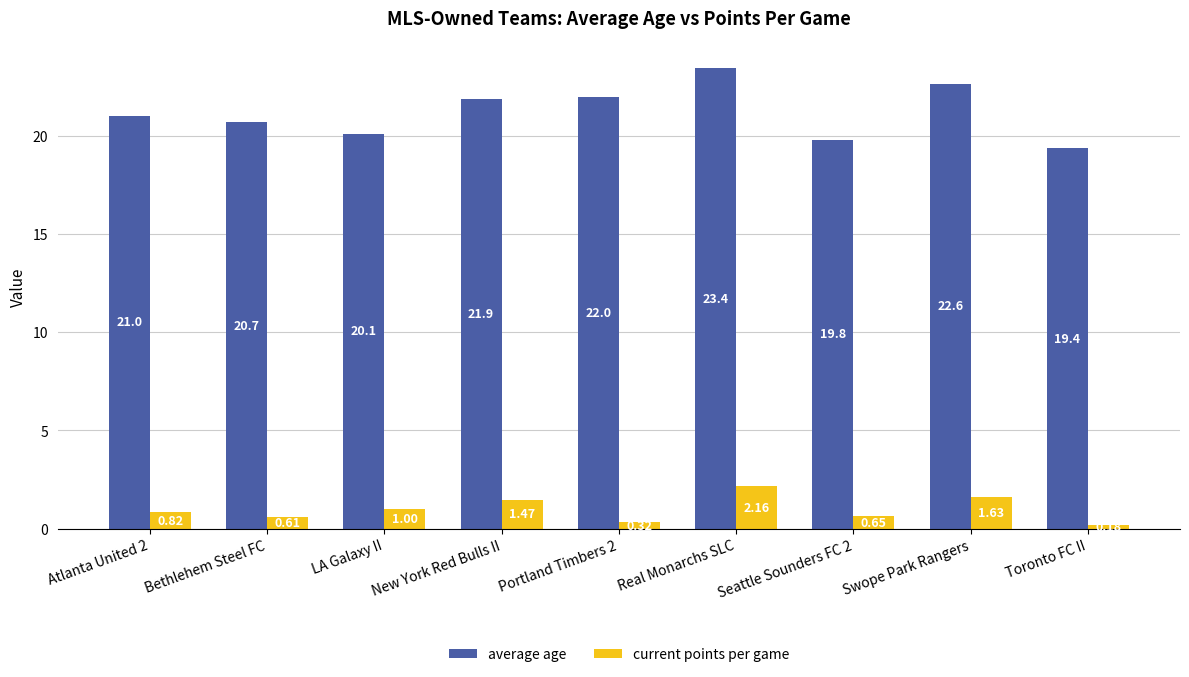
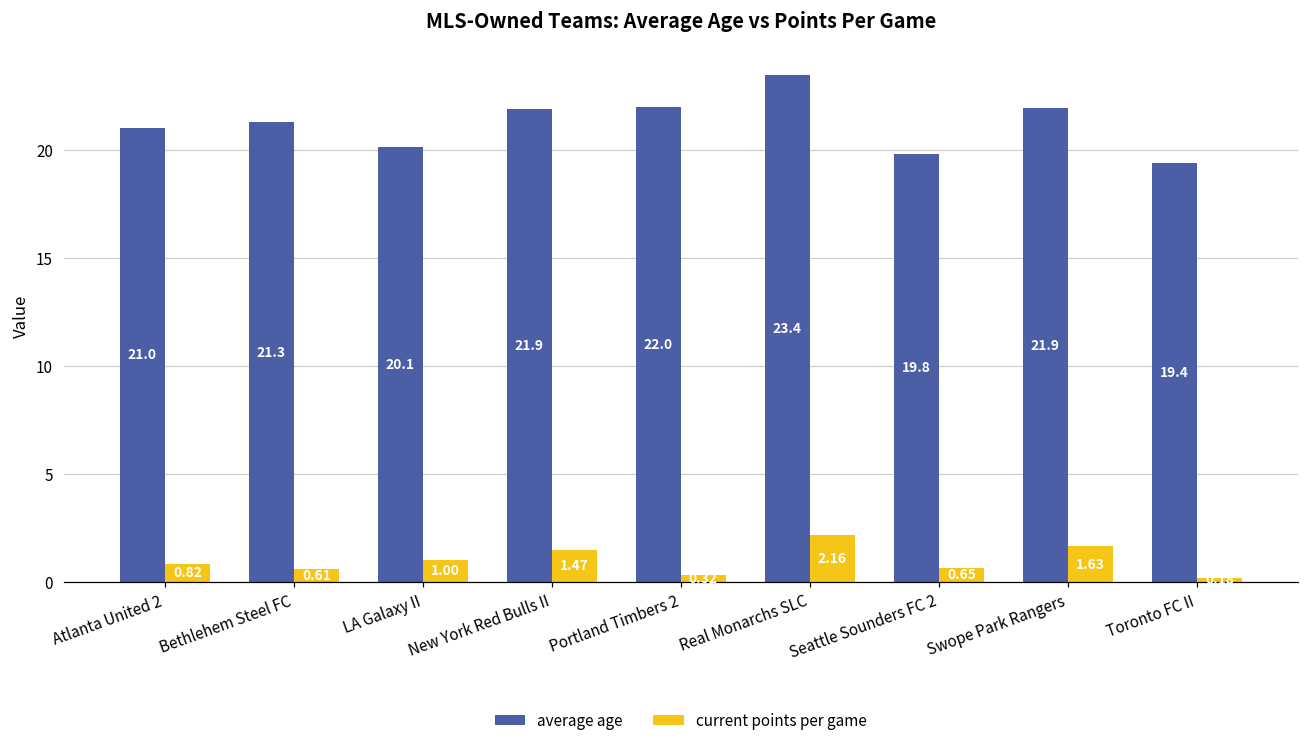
average age, Bethlehem Steel FC: 20.7 -> 21.3
average age, Swope Park Rangers: 22.6 -> 21.9
